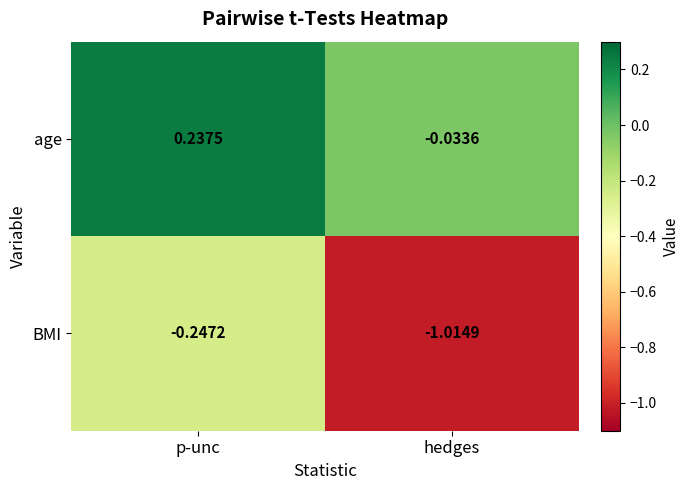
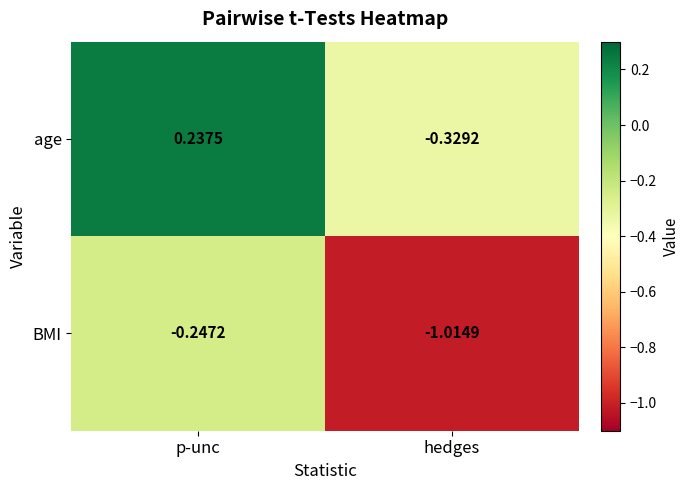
age, hedges: -0.0336 -> -0.3292
